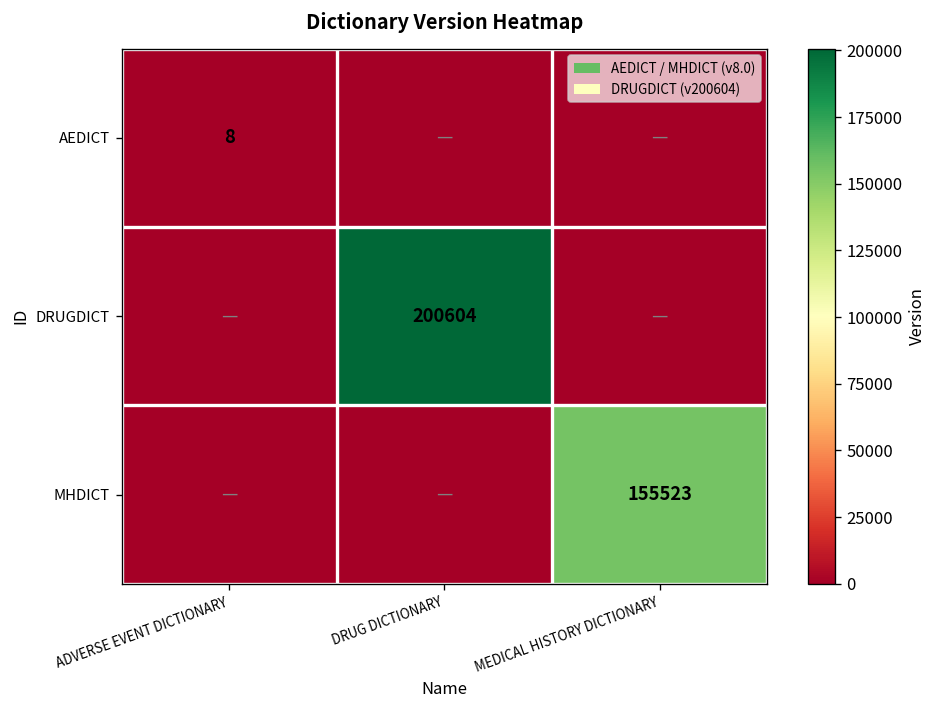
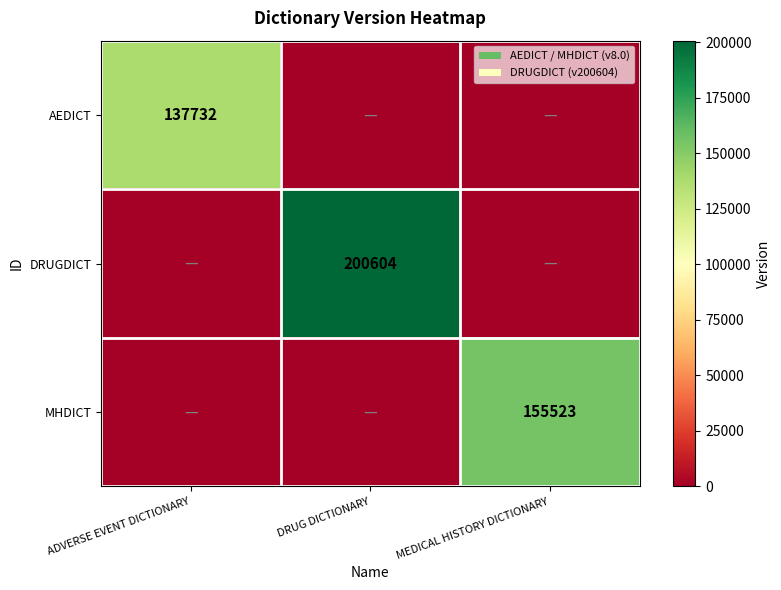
AEDICT, ADVERSE EVENT DICTIONARY: 8 -> 137732
